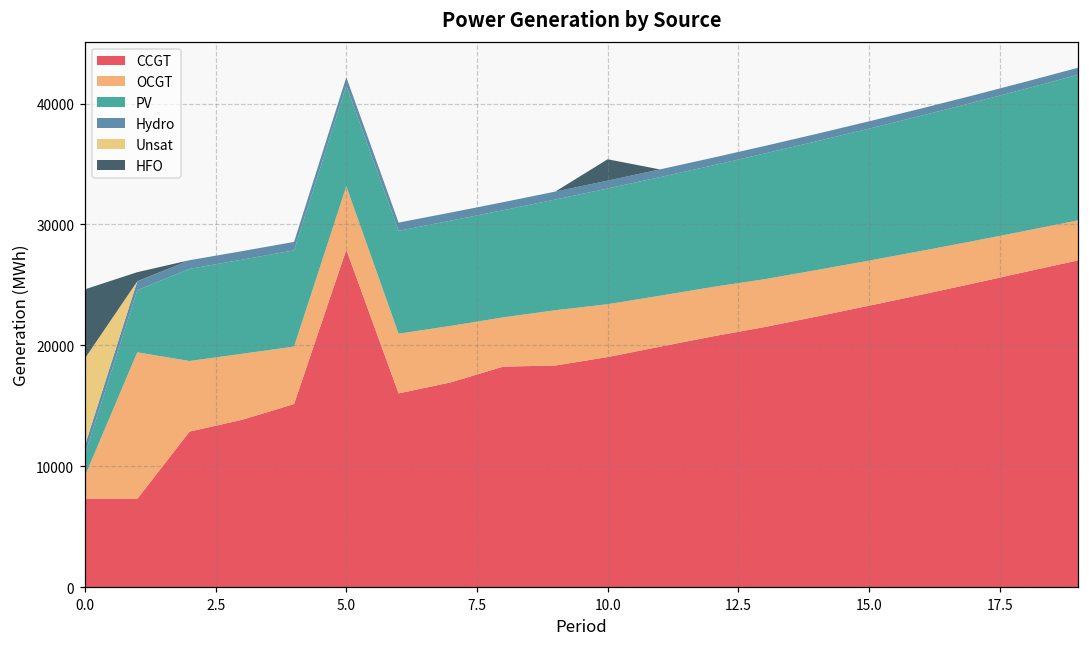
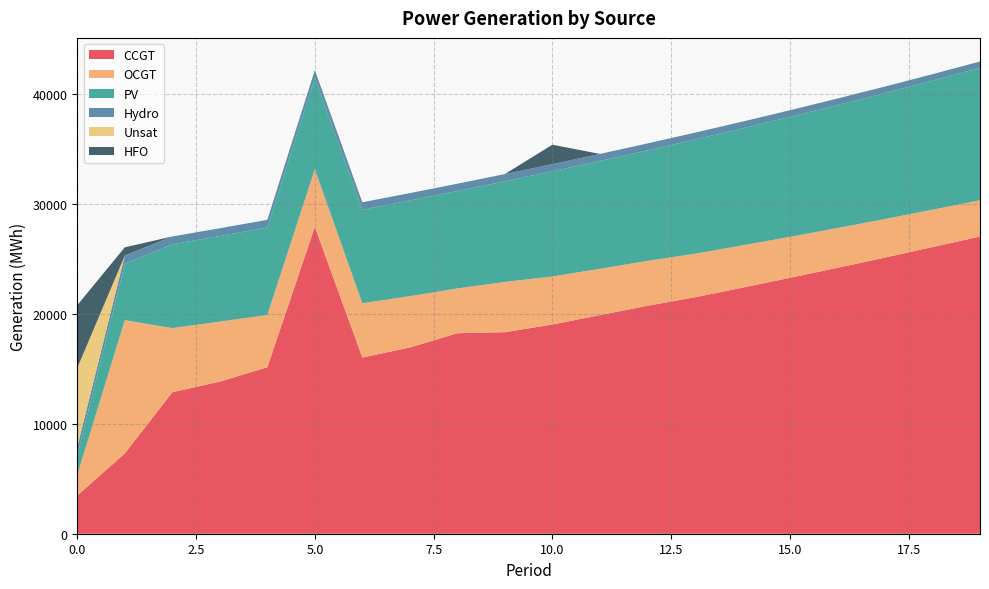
CCGT, 0.0: 7300 -> 3500
